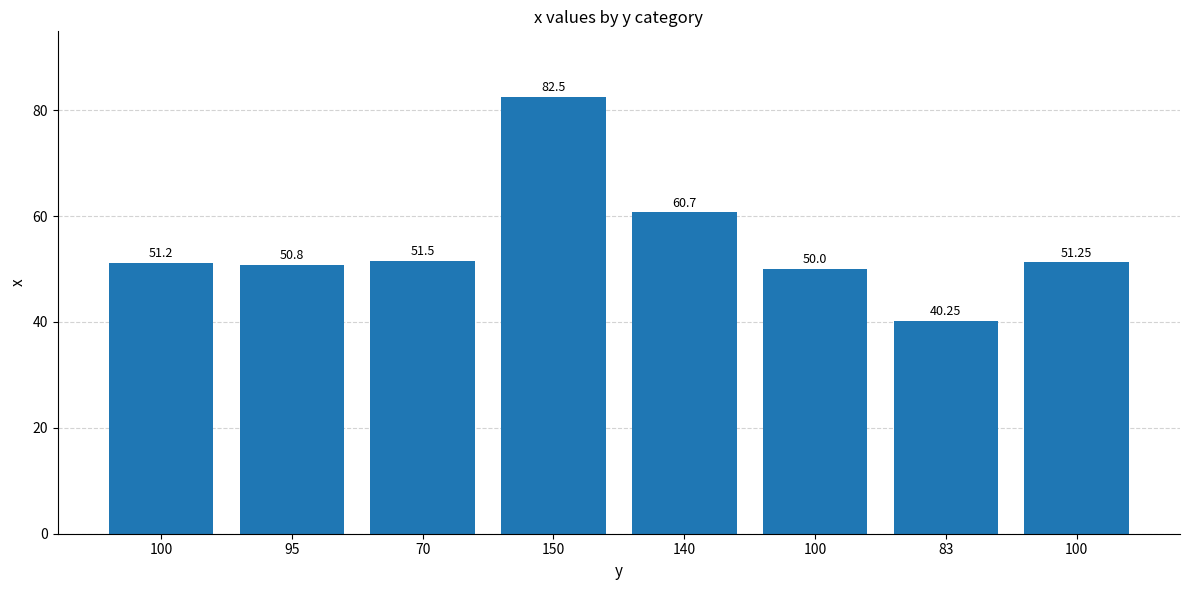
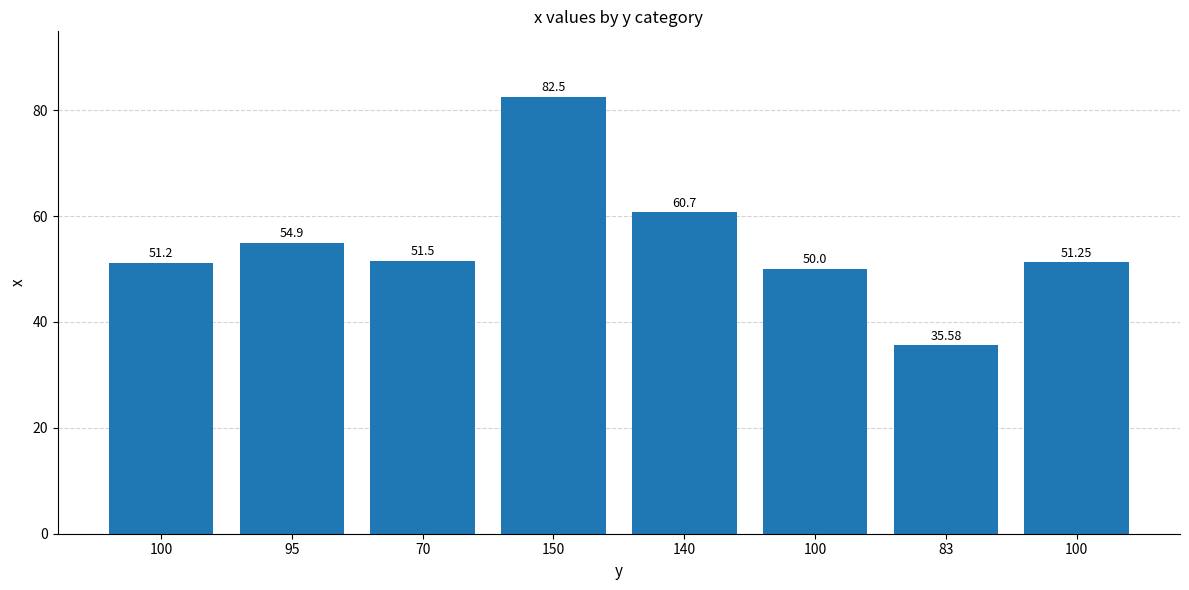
95: 50.8 -> 54.9
83: 40.25 -> 35.58
